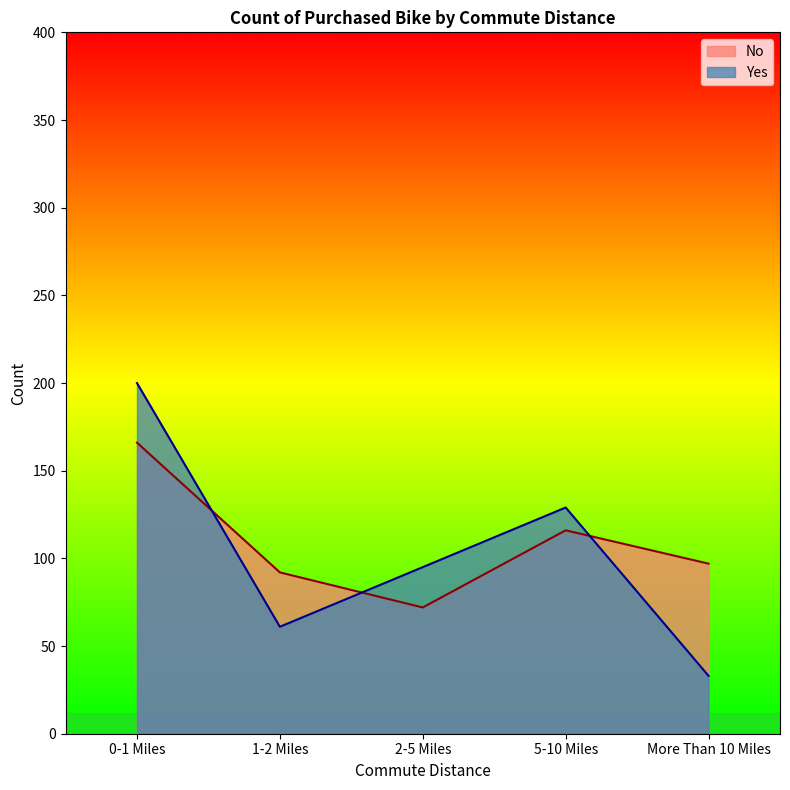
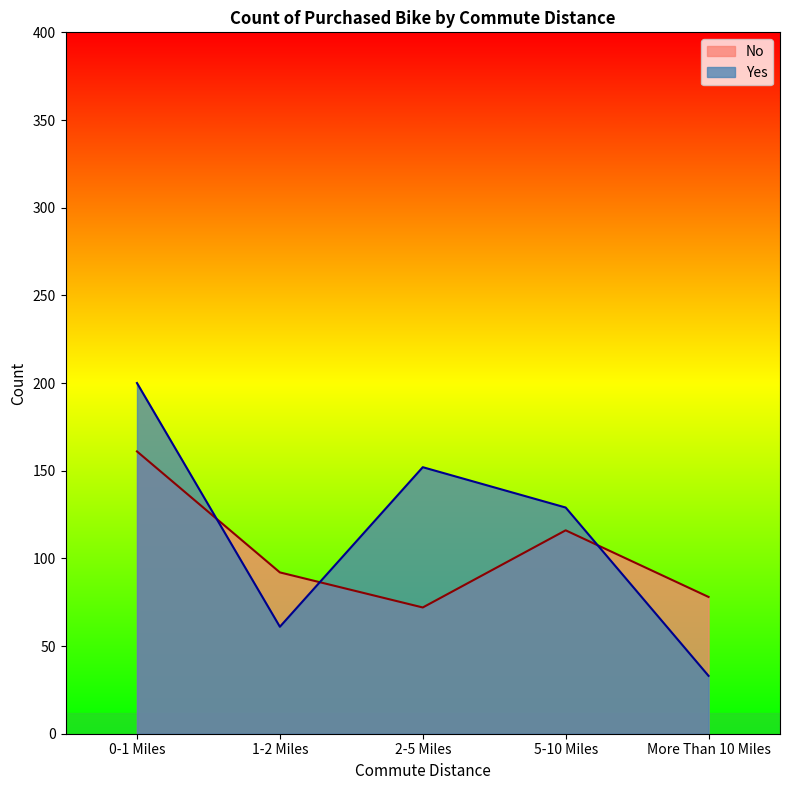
No, 0-1 Miles: 166 -> 161
Yes, 2-5 Miles: 95 -> 152
No, More Than 10 Miles: 97 -> 78
